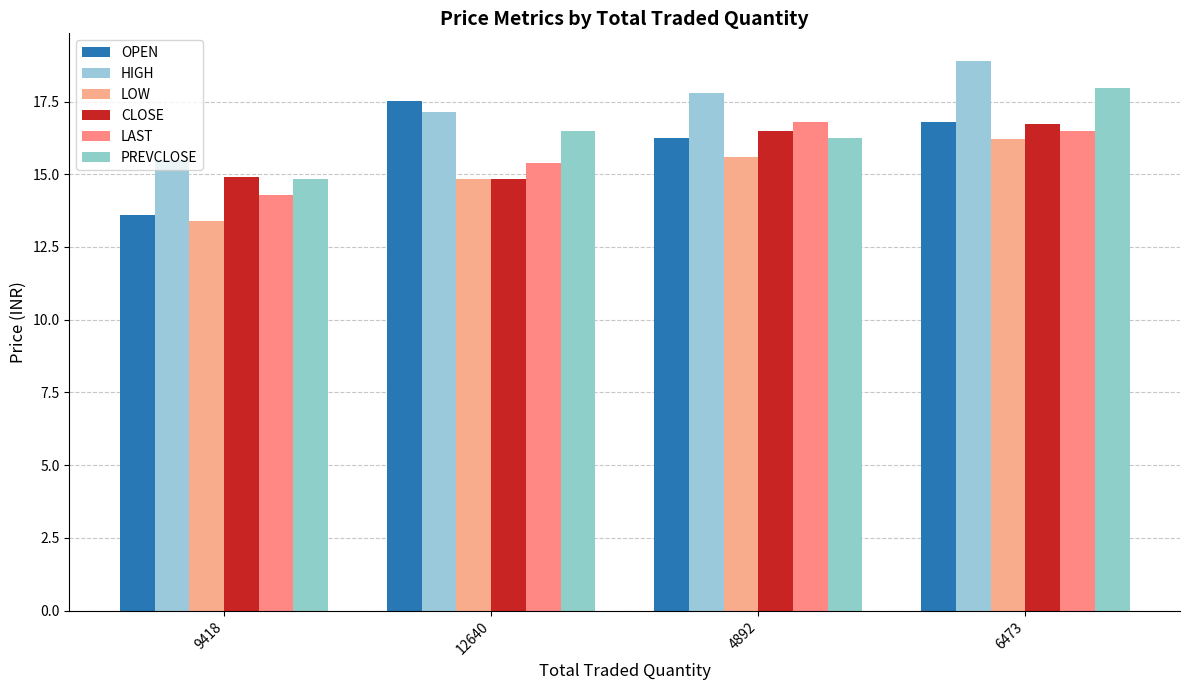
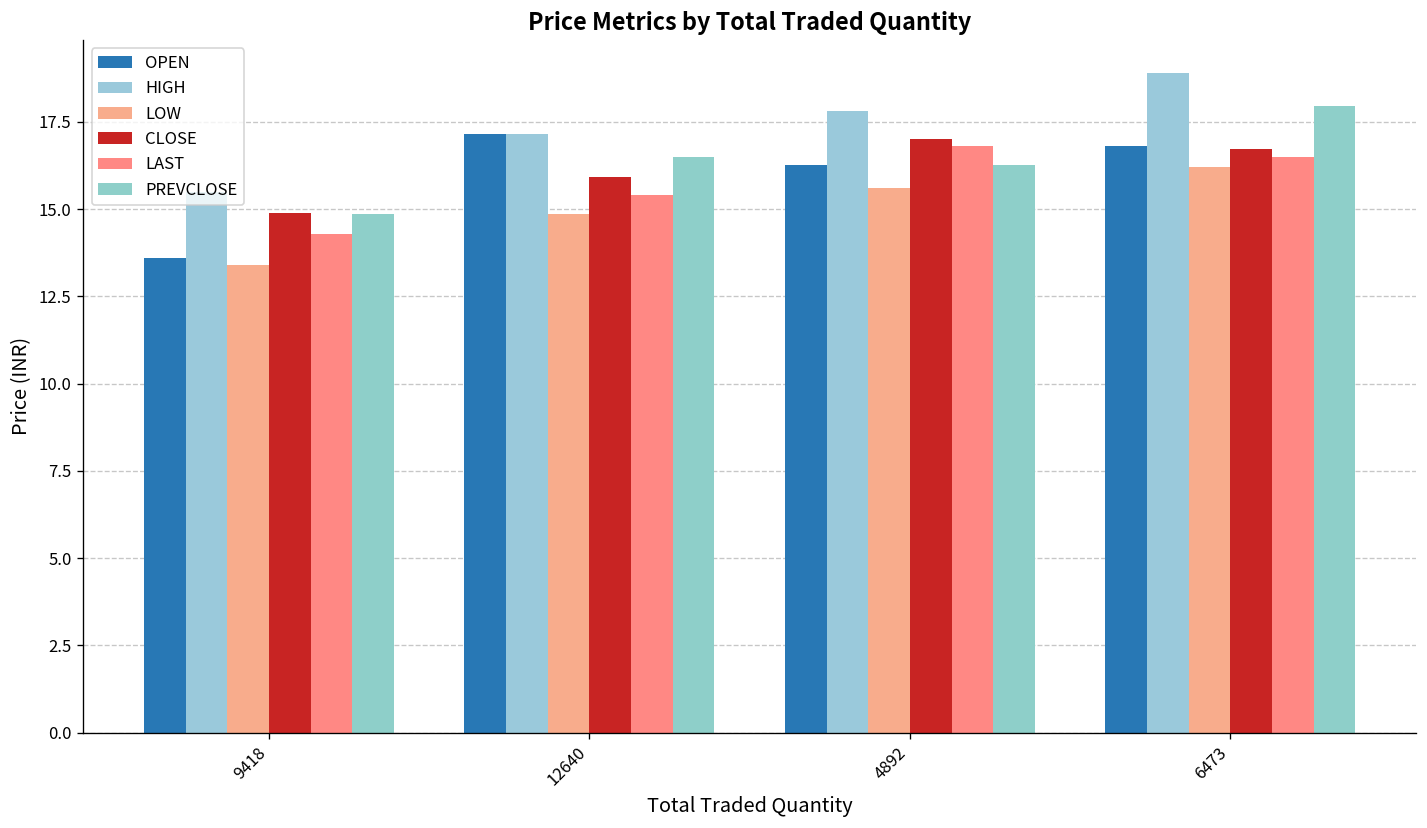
OPEN, 12640: 17.5 -> 17.2
CLOSE, 12640: 14.9 -> 15.9
CLOSE, 4892: 16.5 -> 17.0
